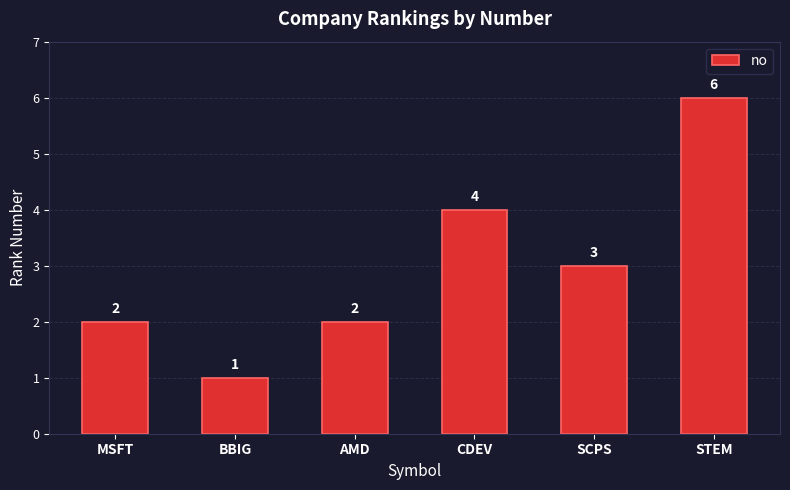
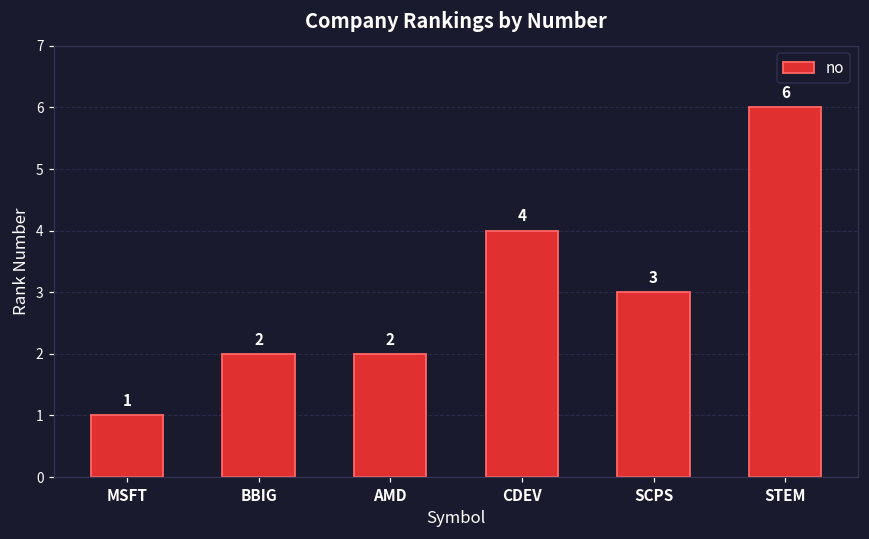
MSFT: 2 -> 1
BBIG: 1 -> 2
